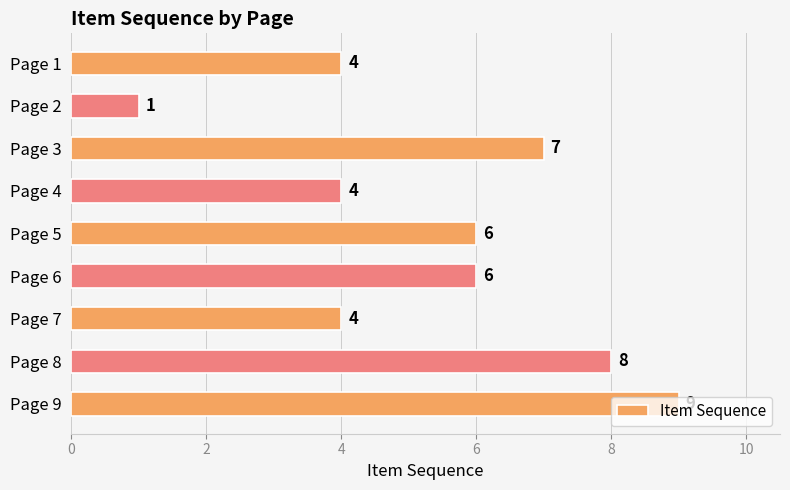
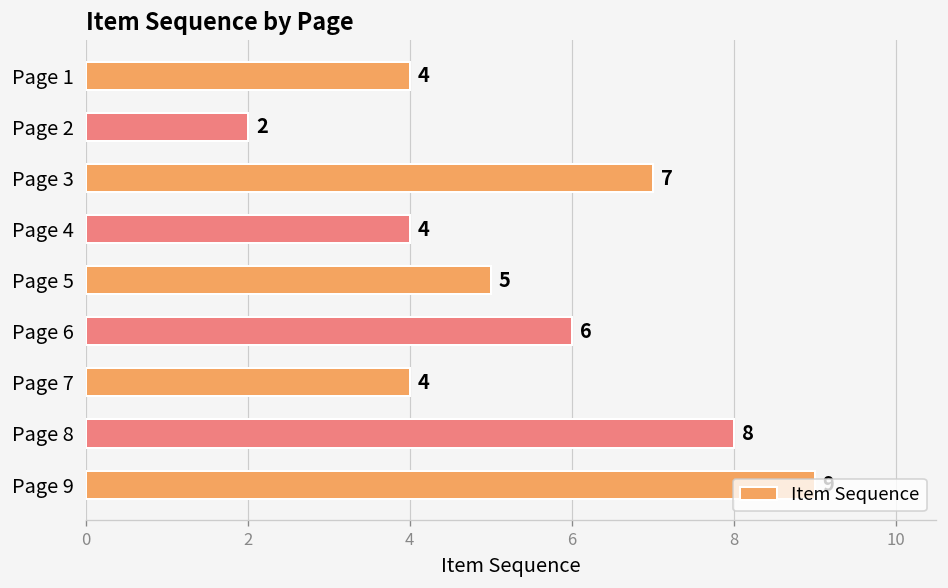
Page 2: 1 -> 2
Page 5: 6 -> 5
